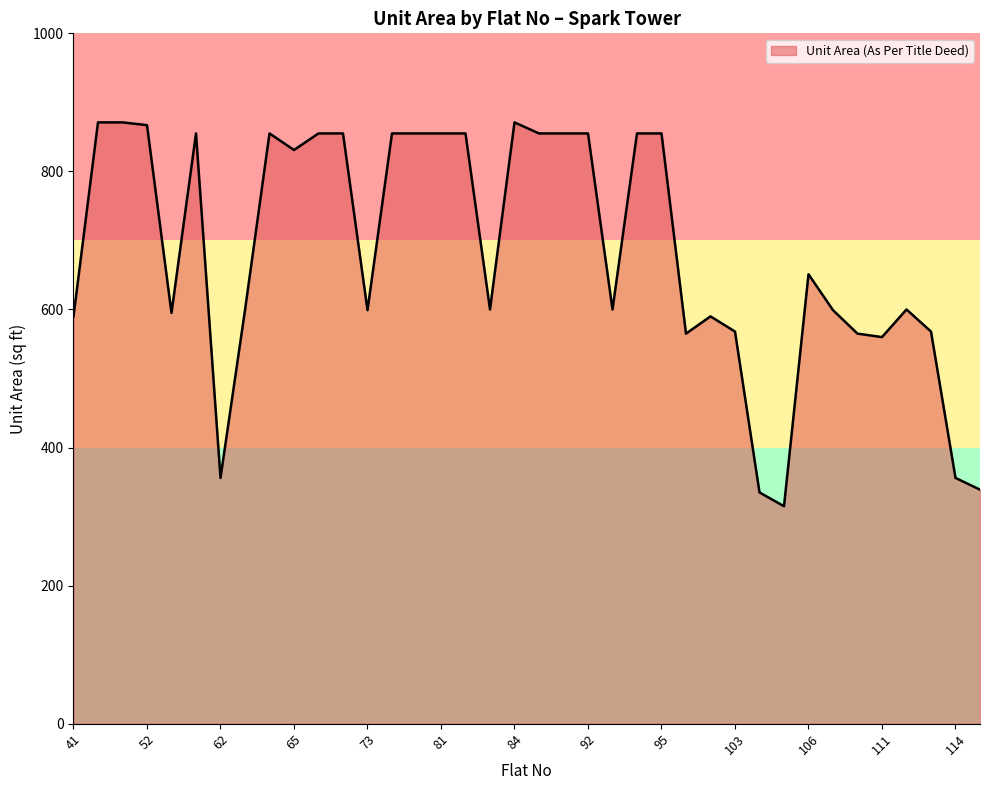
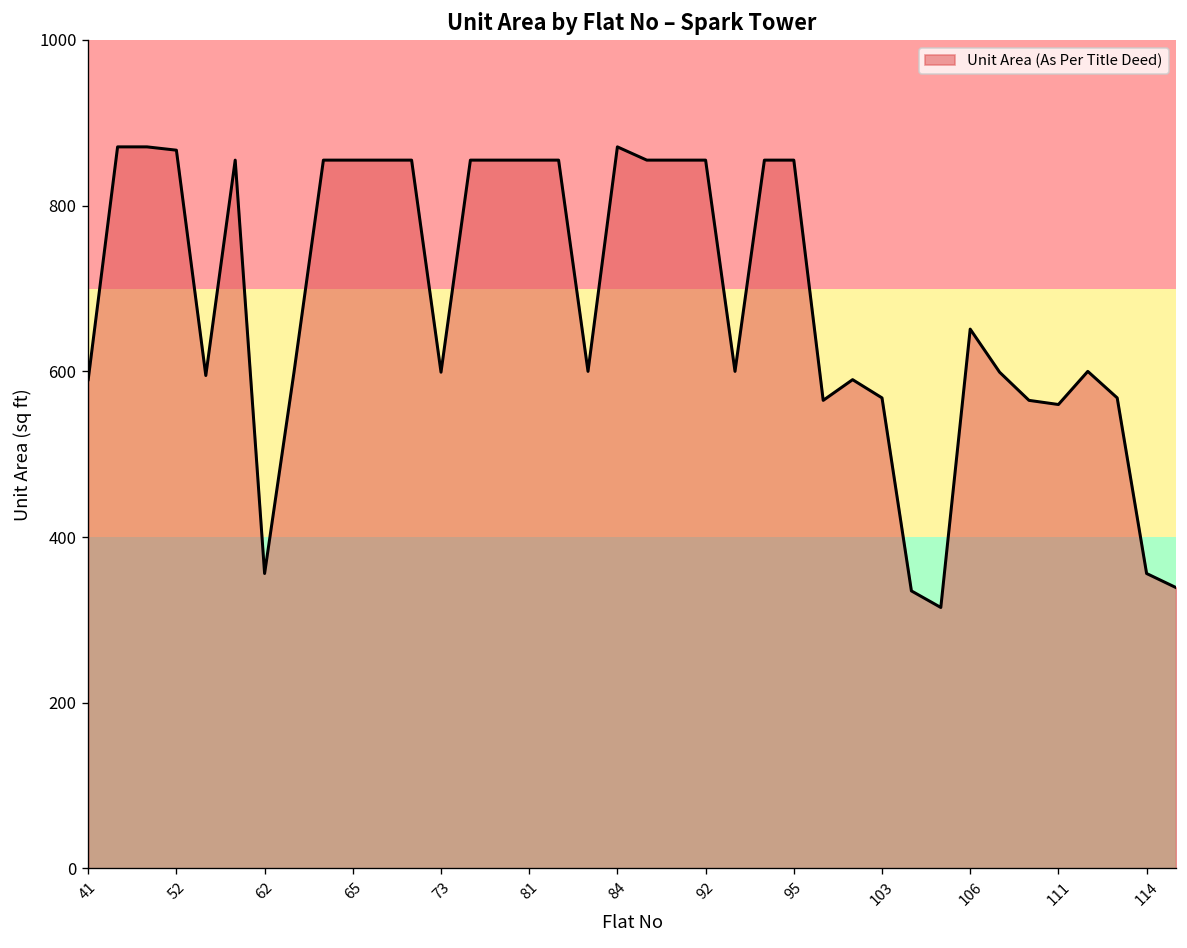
65: 830 -> 860
